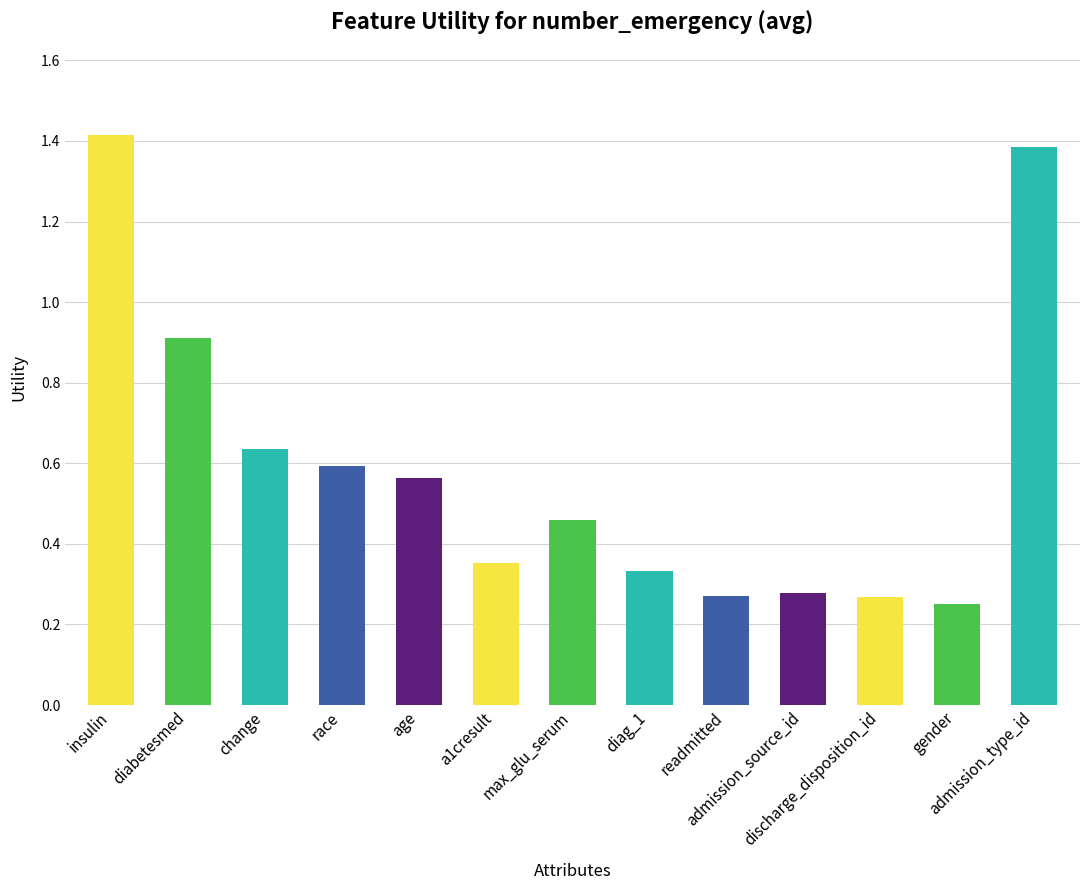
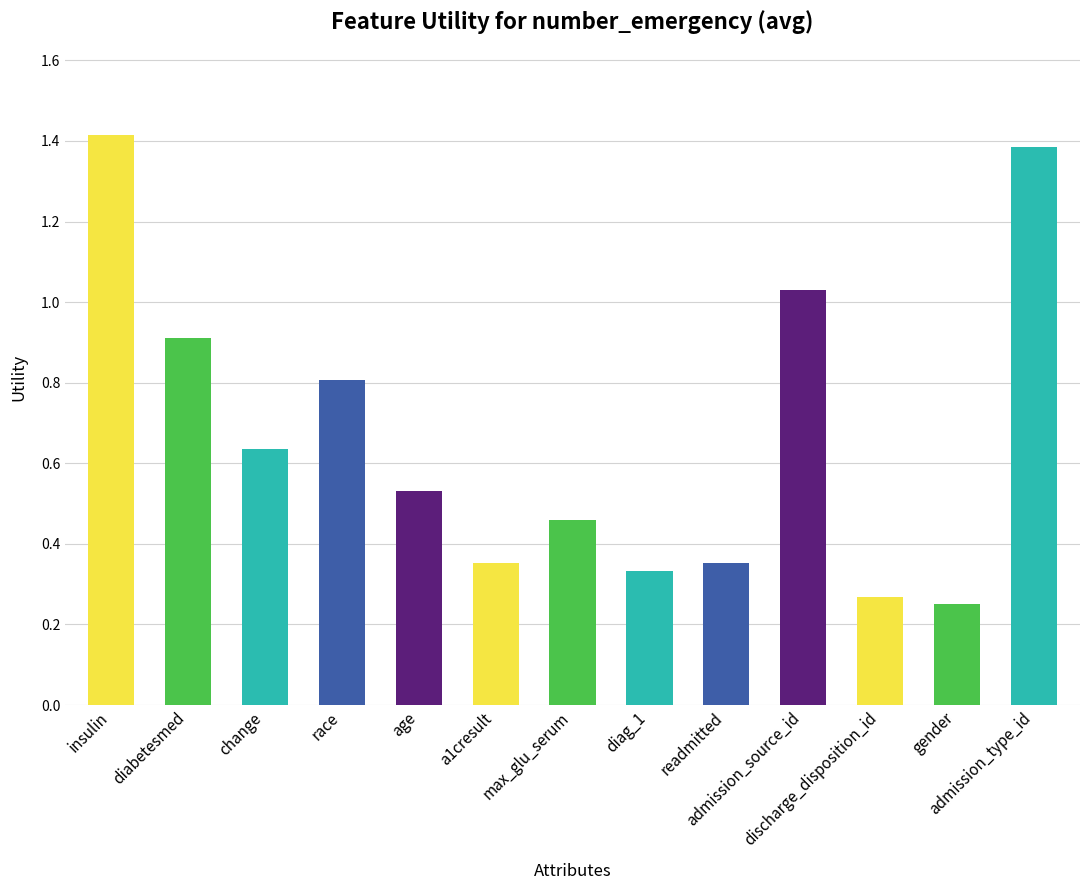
race: 0.59 -> 0.81
age: 0.56 -> 0.53
readmitted: 0.27 -> 0.35
admission_source_id: 0.28 -> 1.03
